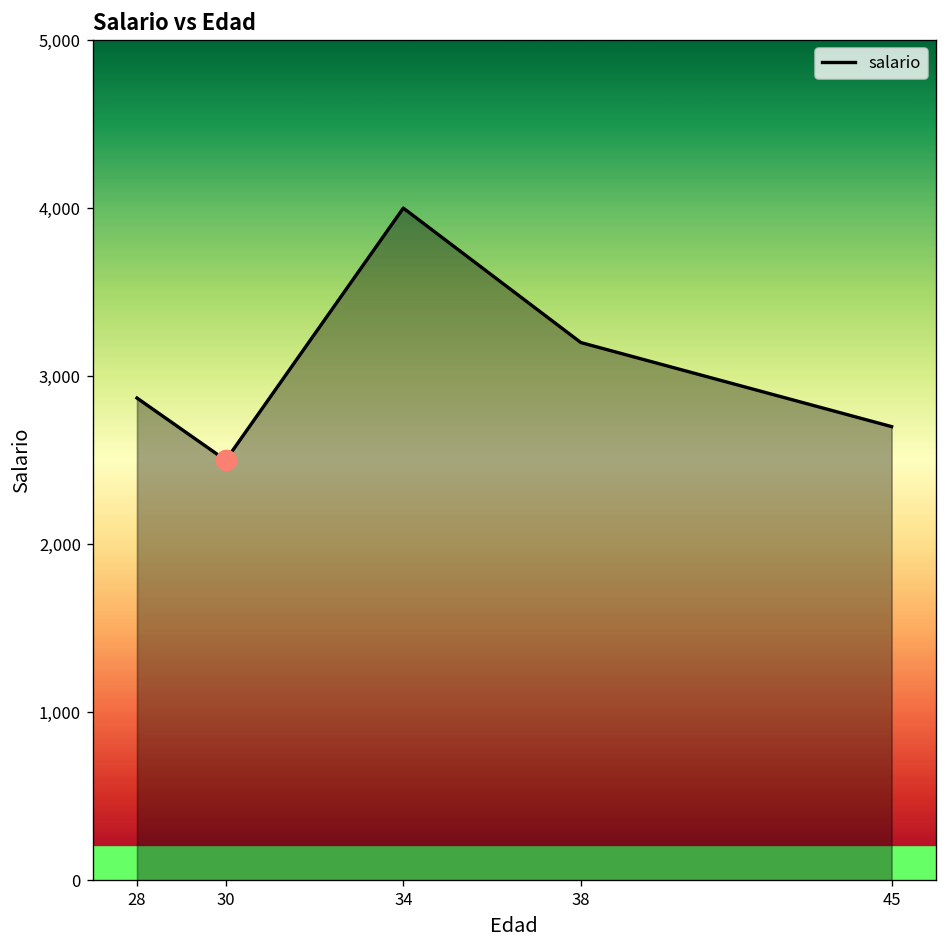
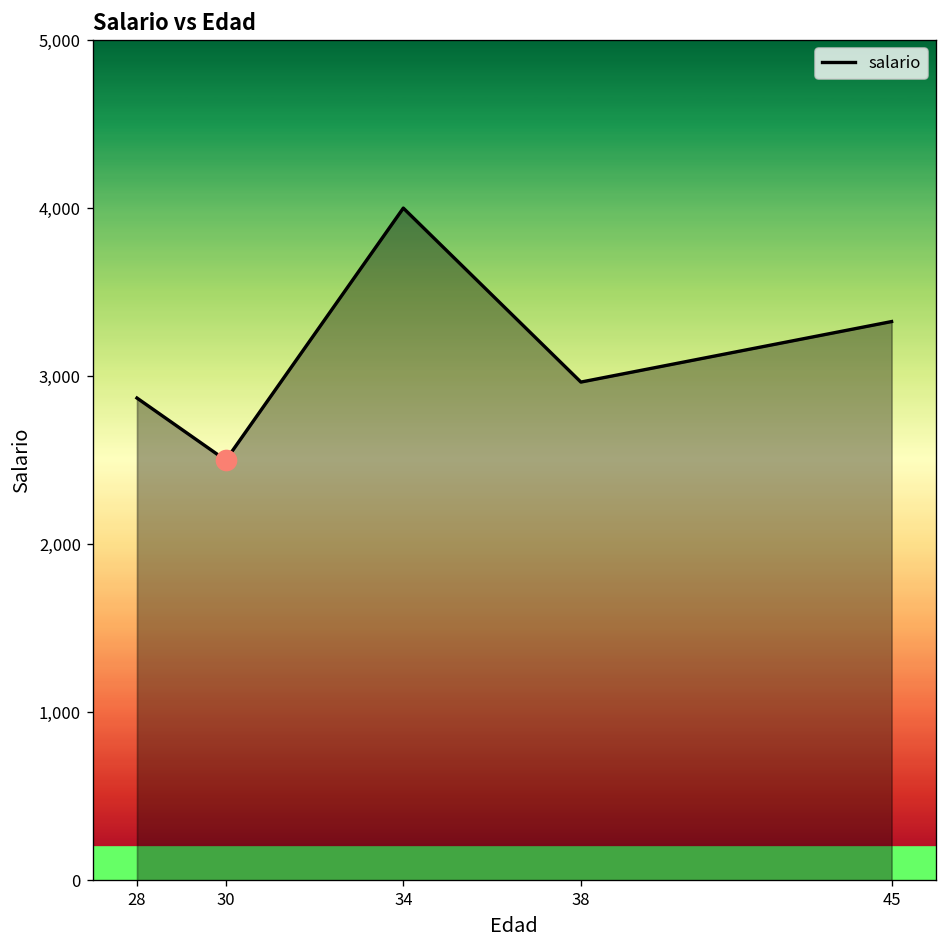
salario, 38: 3,200 -> 2,970
salario, 45: 2,700 -> 3,330
